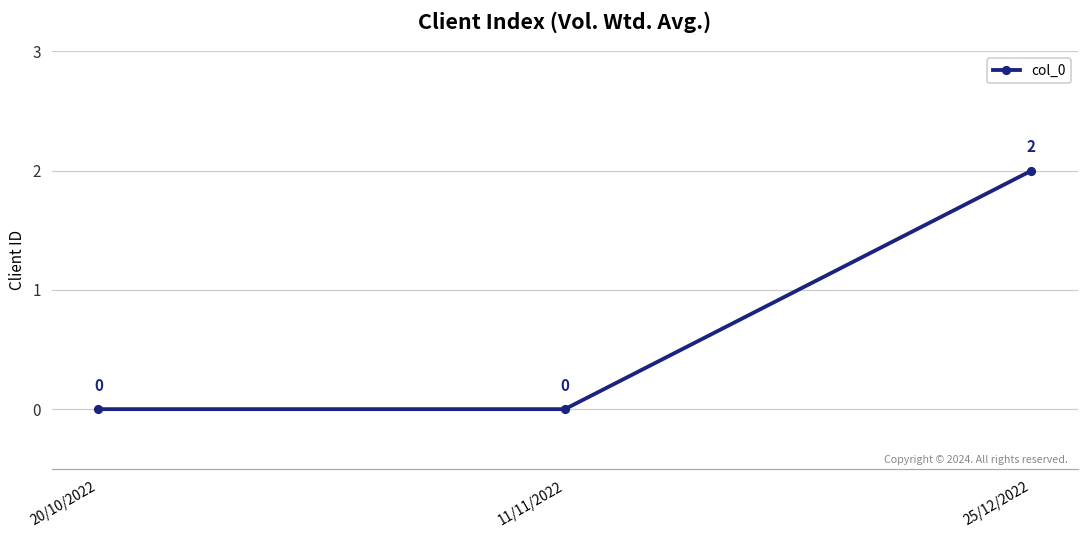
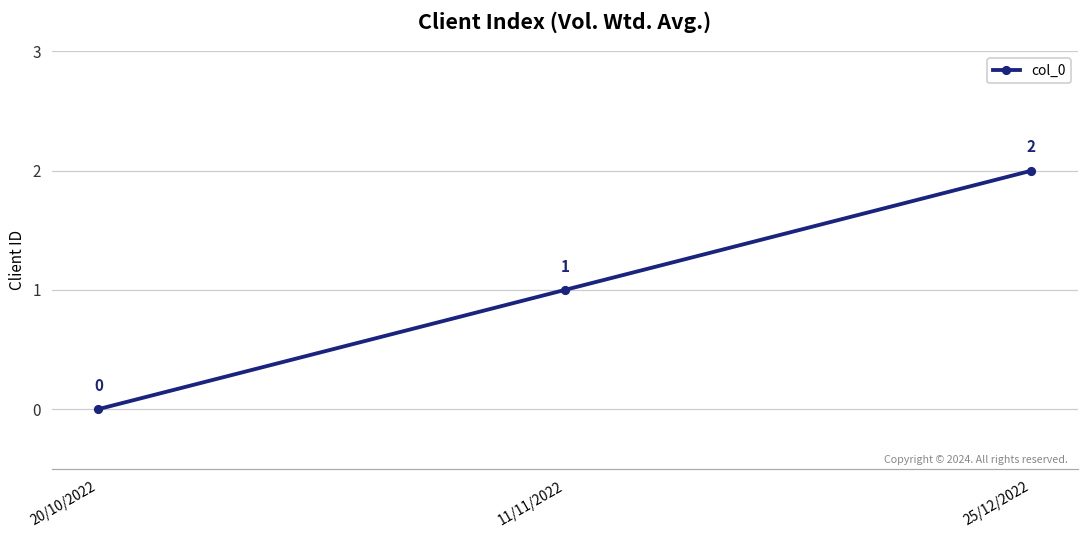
11/11/2022: 0 -> 1
